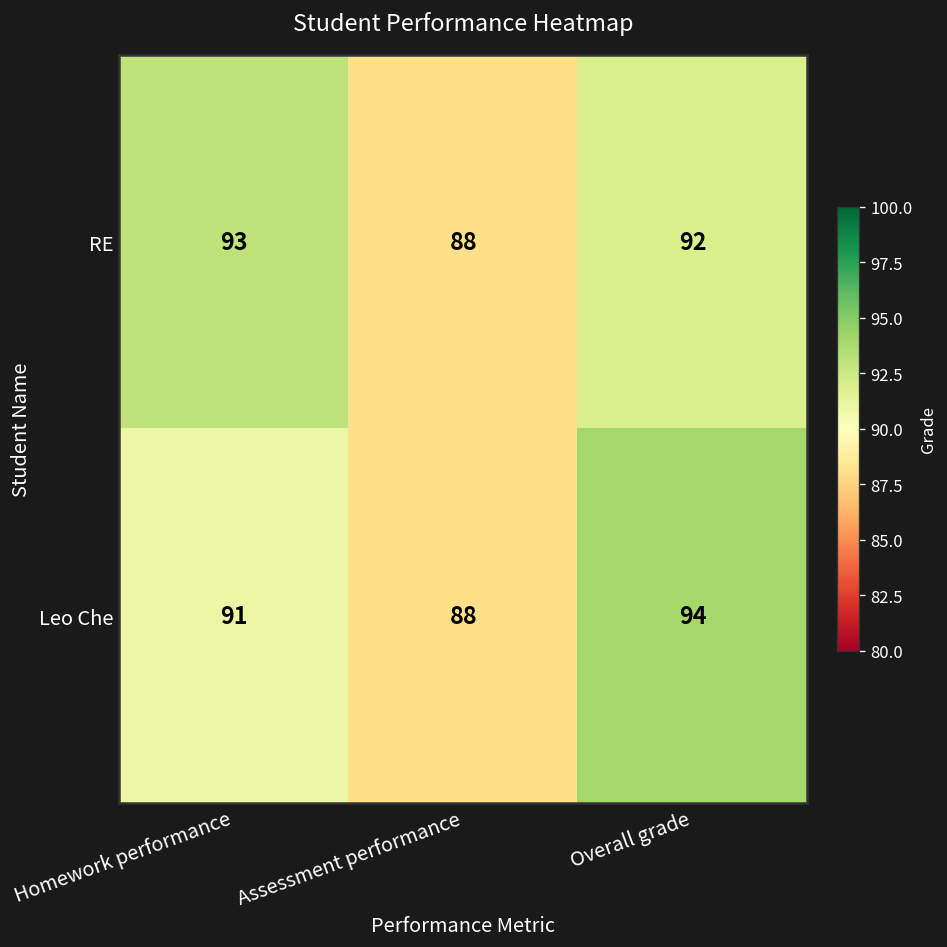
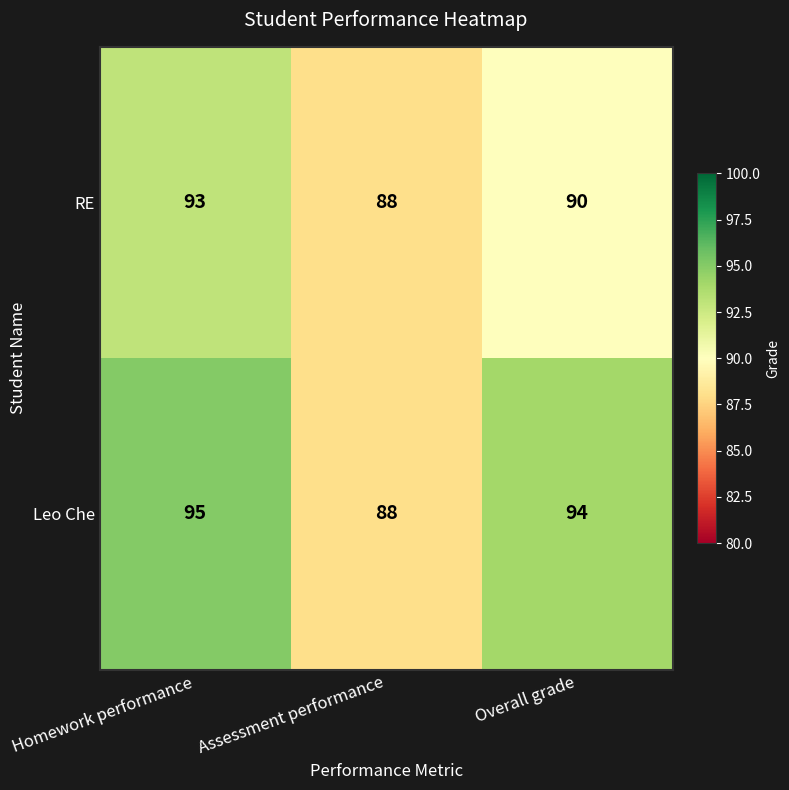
RE, Overall grade: 92 -> 90
Leo Che, Homework performance: 91 -> 95
